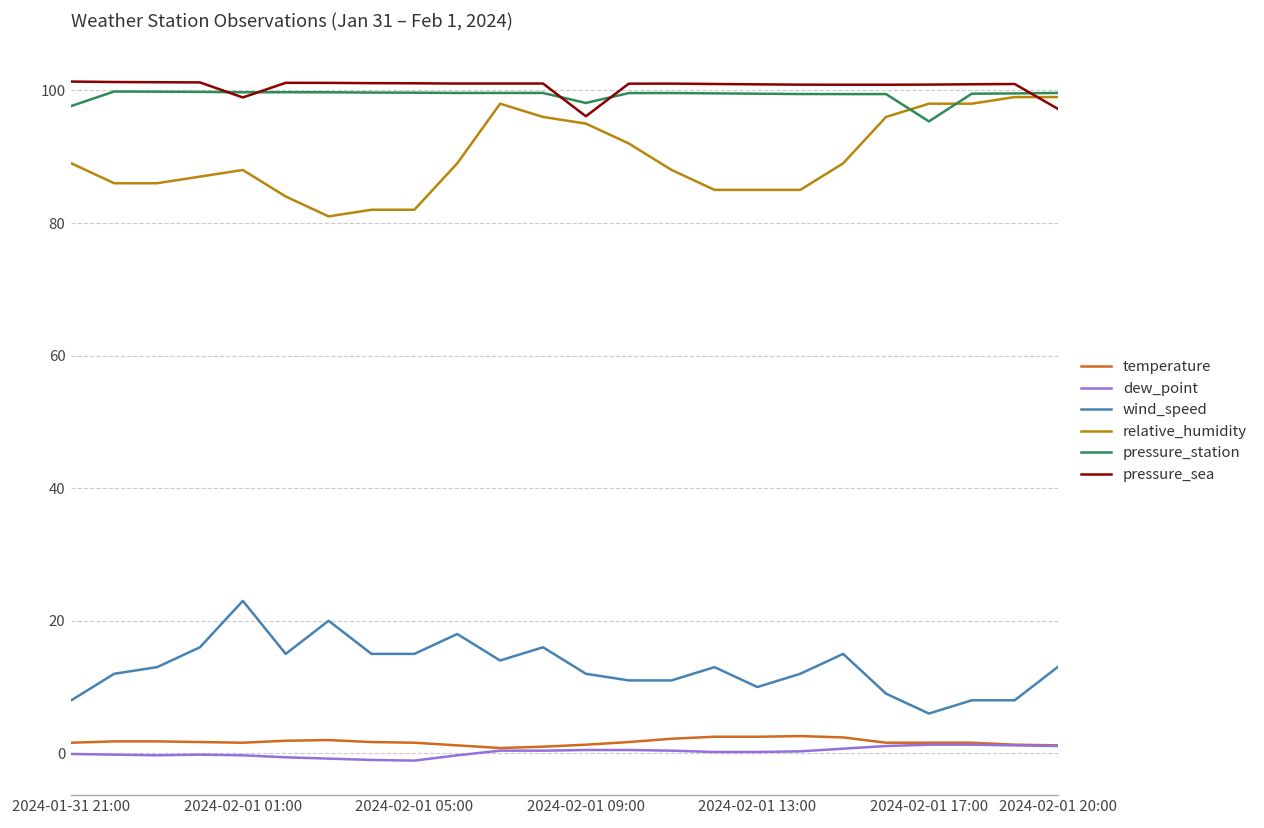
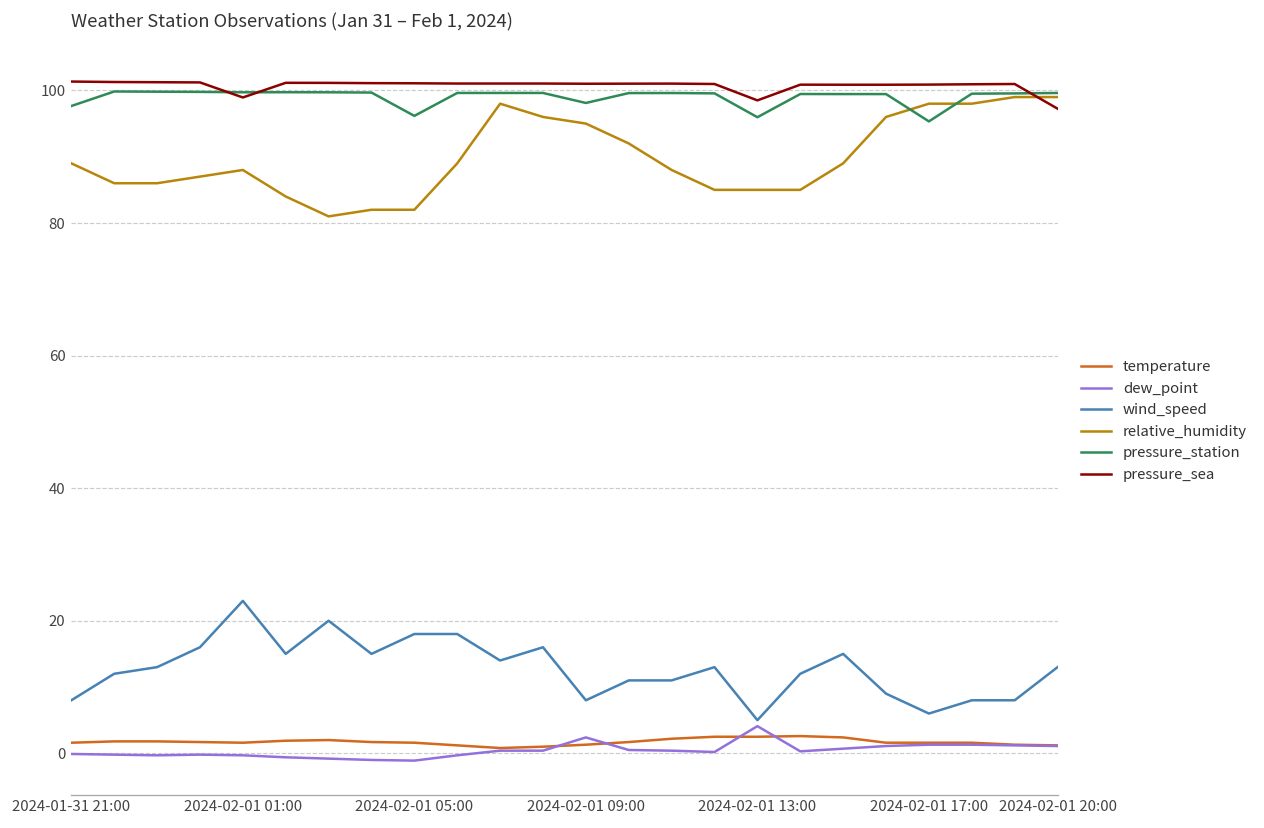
wind_speed, 2024-02-01 05:00: 15 -> 18
pressure_station, 2024-02-01 05:00: 100 -> 96
dew_point, 2024-02-01 09:00: 1 -> 2
wind_speed, 2024-02-01 09:00: 12 -> 8
pressure_sea, 2024-02-01 09:00: 96 -> 101
dew_point, 2024-02-01 13:00: 0 -> 4
wind_speed, 2024-02-01 13:00: 10 -> 5
pressure_station, 2024-02-01 13:00: 100 -> 96
pressure_sea, 2024-02-01 13:00: 101 -> 99
